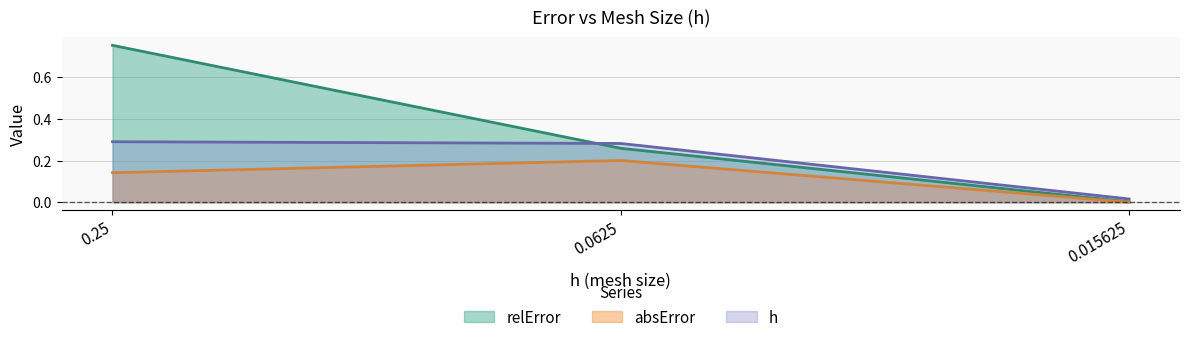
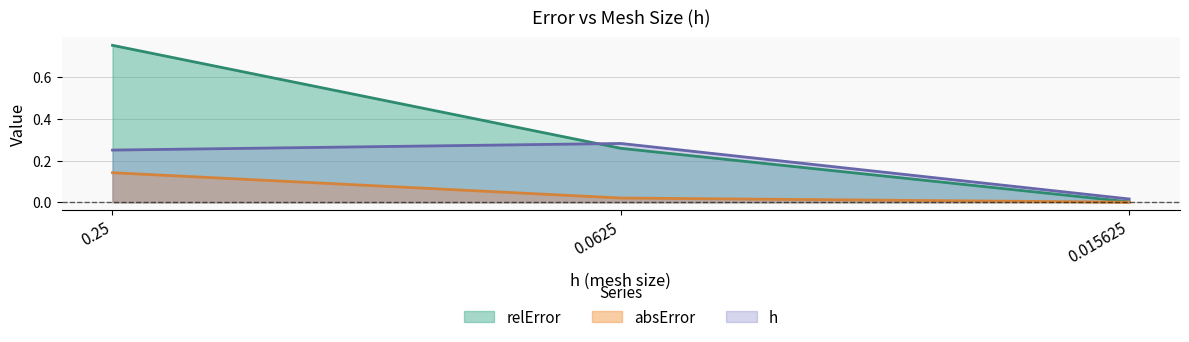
h, 0.25: 0.29 -> 0.25
absError, 0.0625: 0.20 -> 0.02
